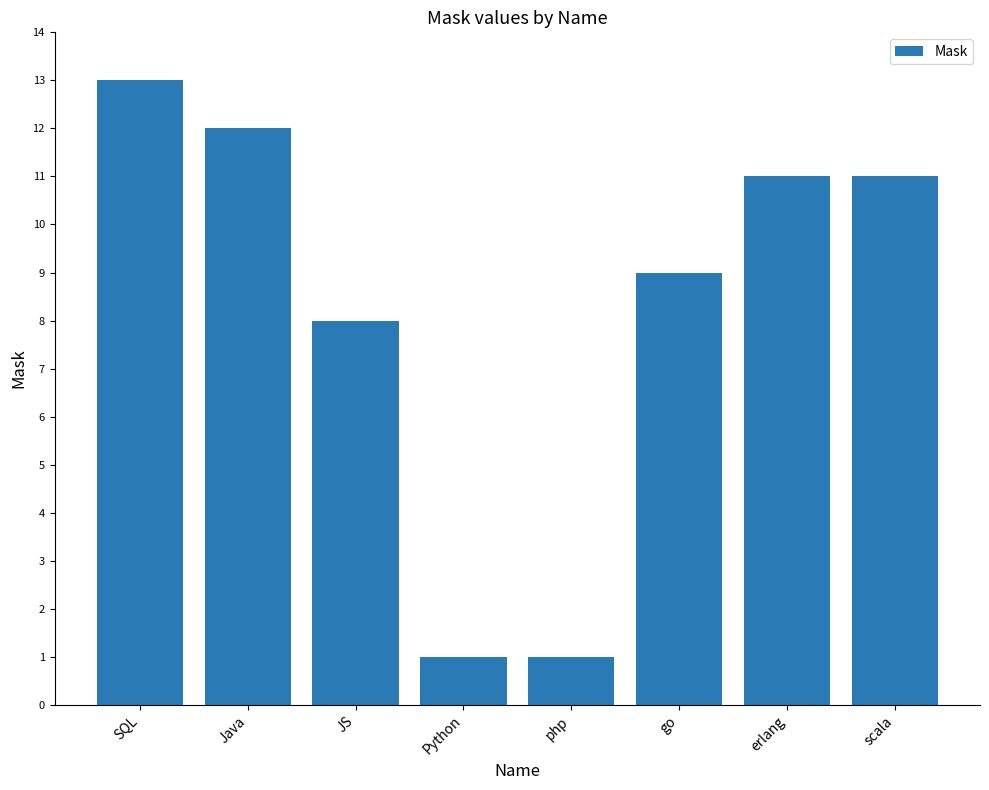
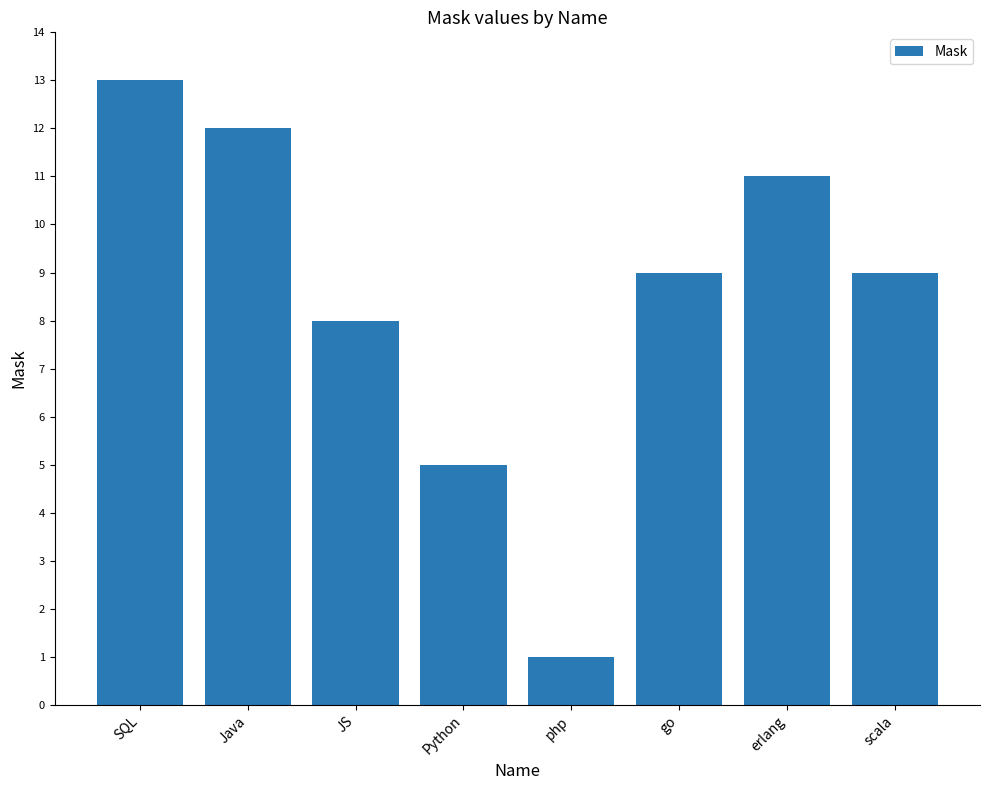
Python: 1 -> 5
scala: 11 -> 9
